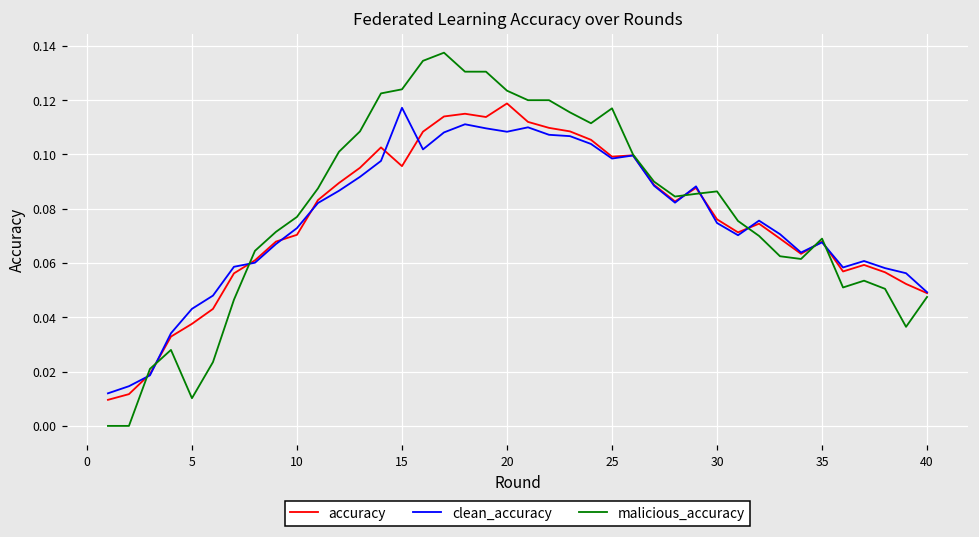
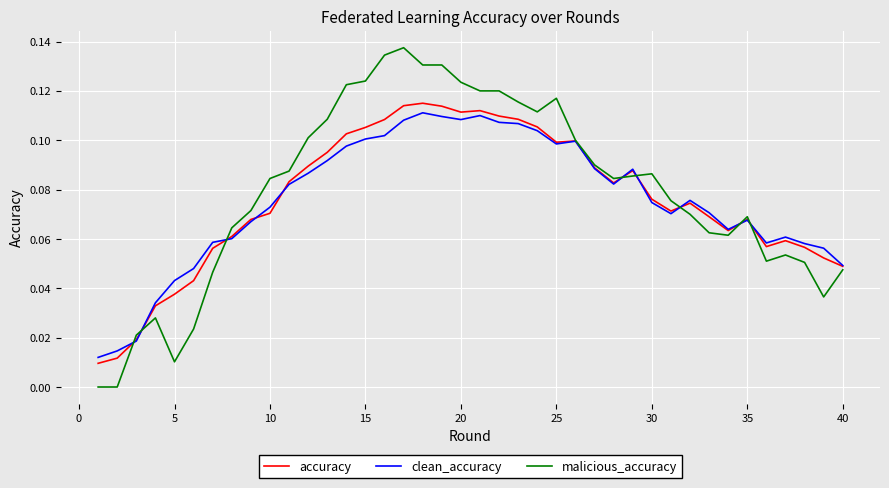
malicious_accuracy, 10: 0.077 -> 0.085
accuracy, 15: 0.096 -> 0.105
clean_accuracy, 15: 0.117 -> 0.101
accuracy, 20: 0.119 -> 0.111
